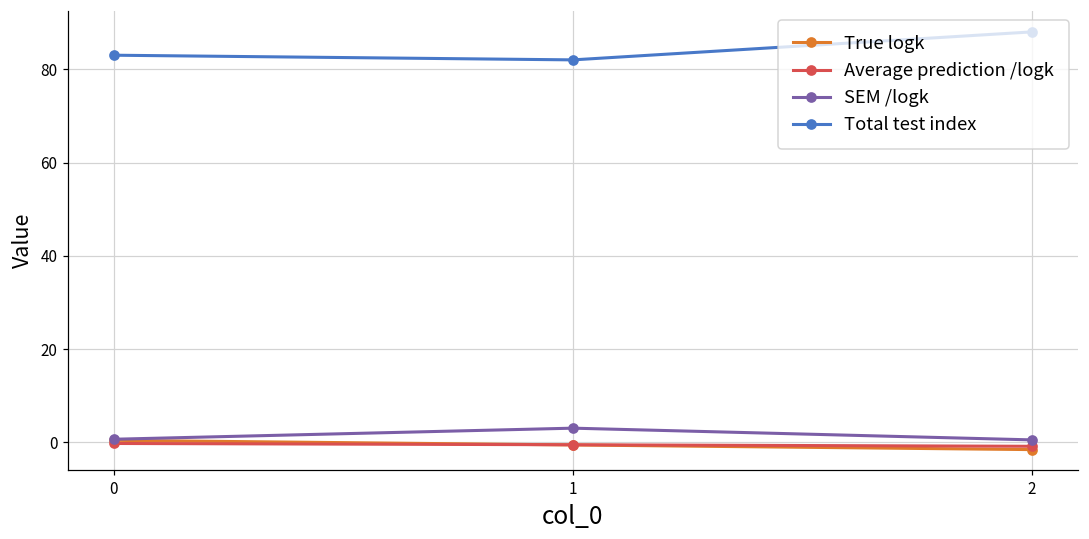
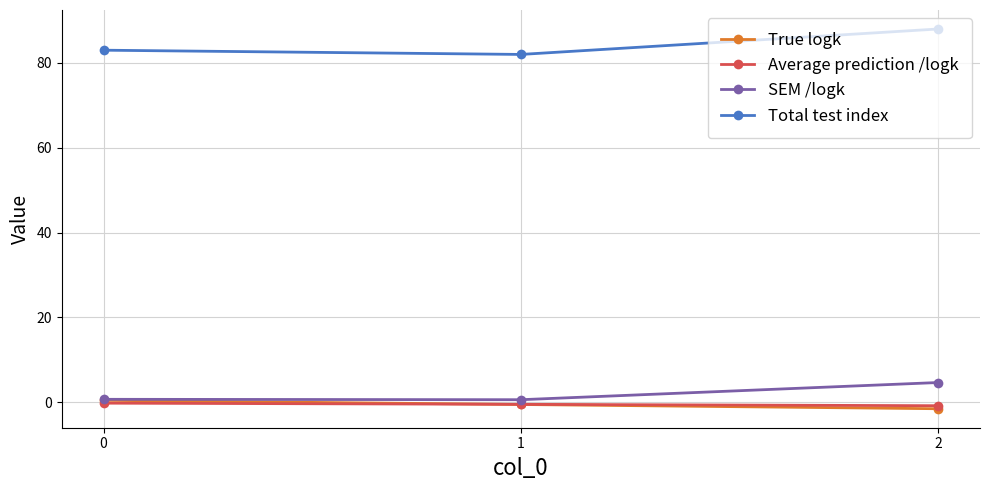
SEM /logk, 1: 3 -> 1
SEM /logk, 2: 1 -> 5
